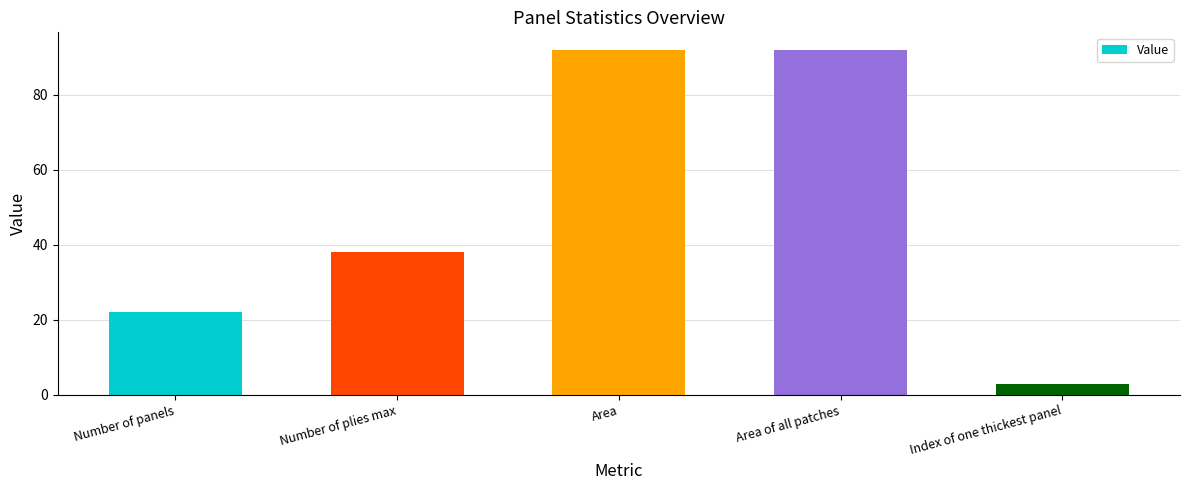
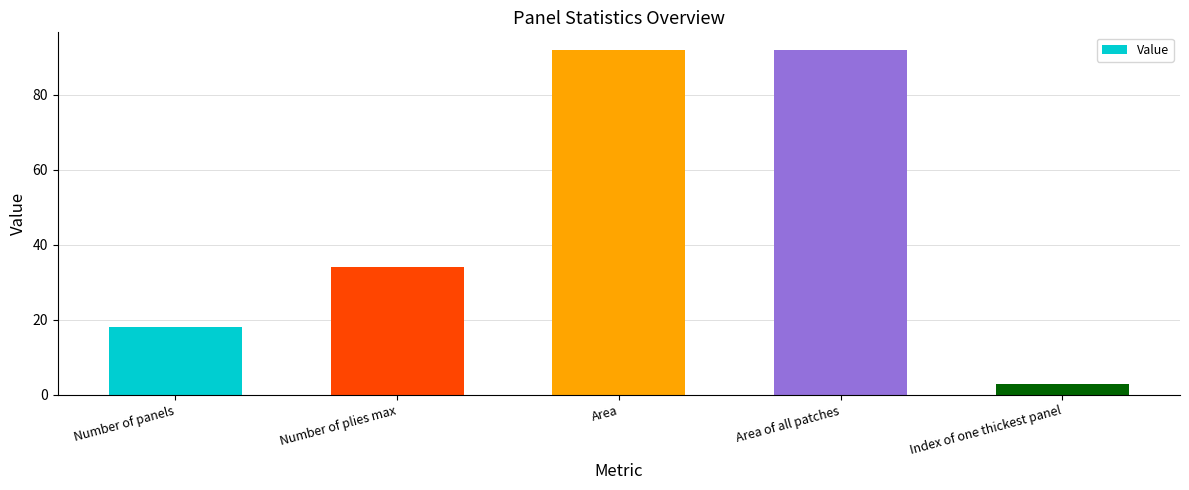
Number of panels: 22 -> 18
Number of plies max: 38 -> 34
